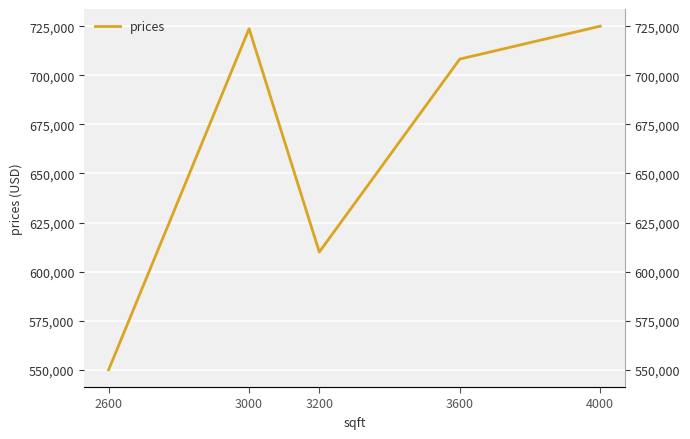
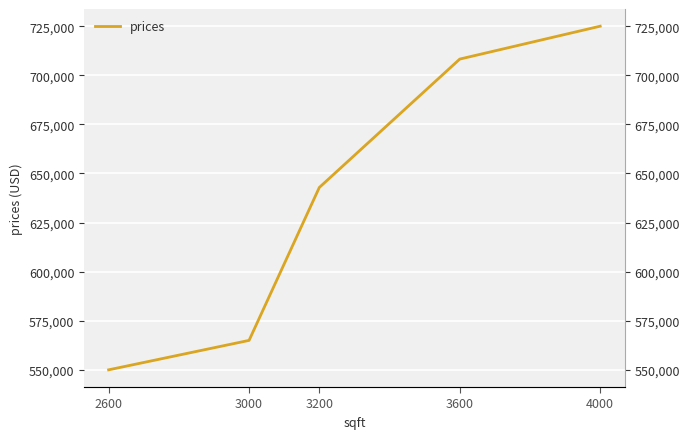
3000: 724,000 -> 565,000
3200: 610,000 -> 643,000
